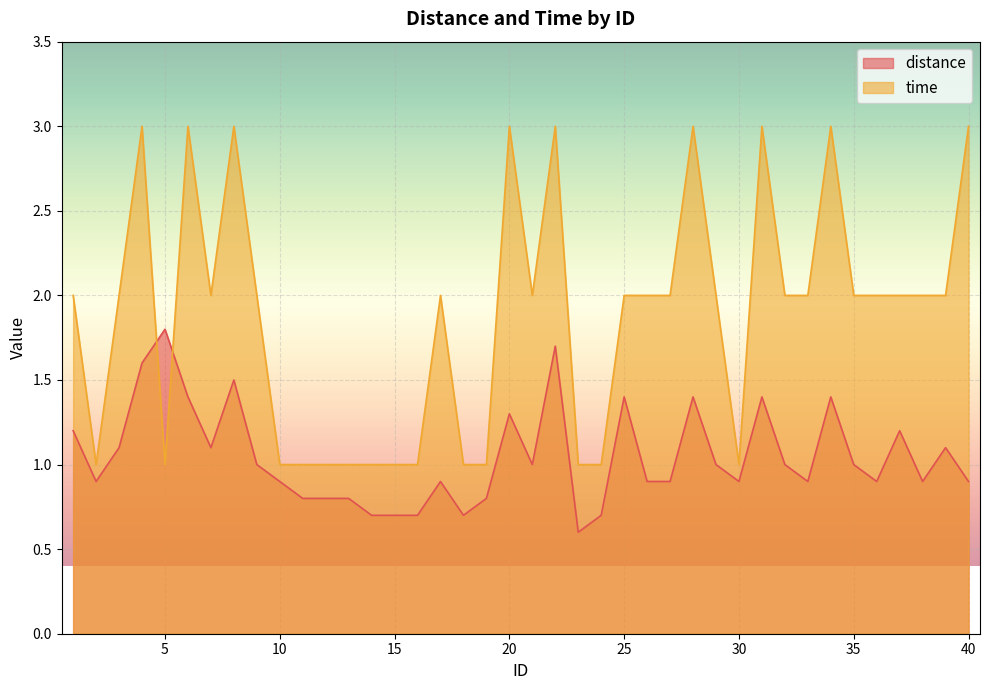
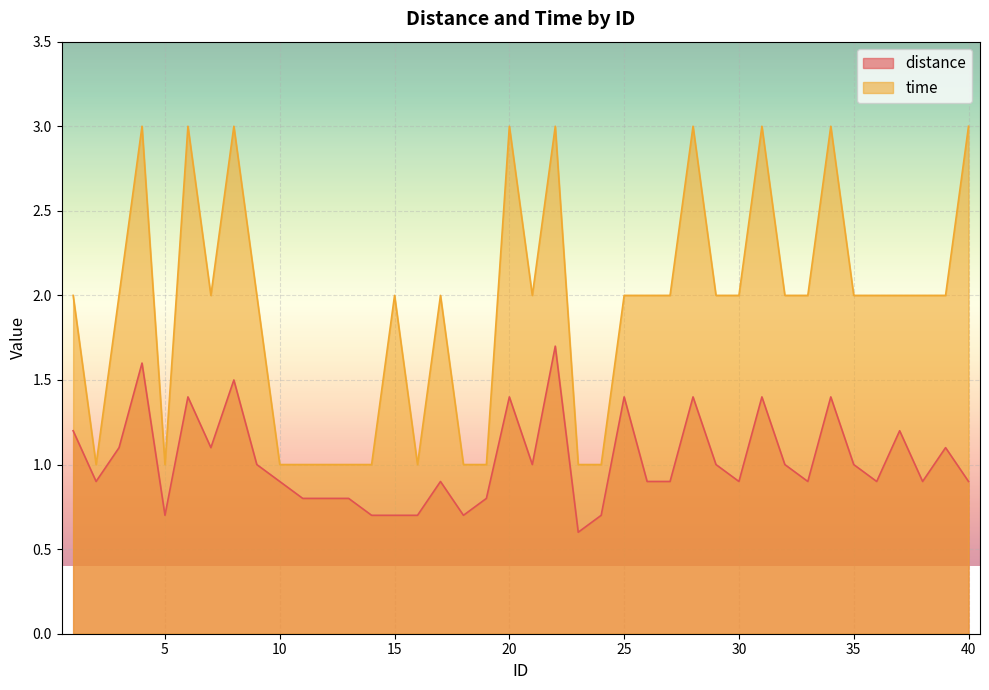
distance, 5: 1.8 -> 0.7
time, 15: 1 -> 2
distance, 20: 1.3 -> 1.4
time, 30: 1 -> 2
